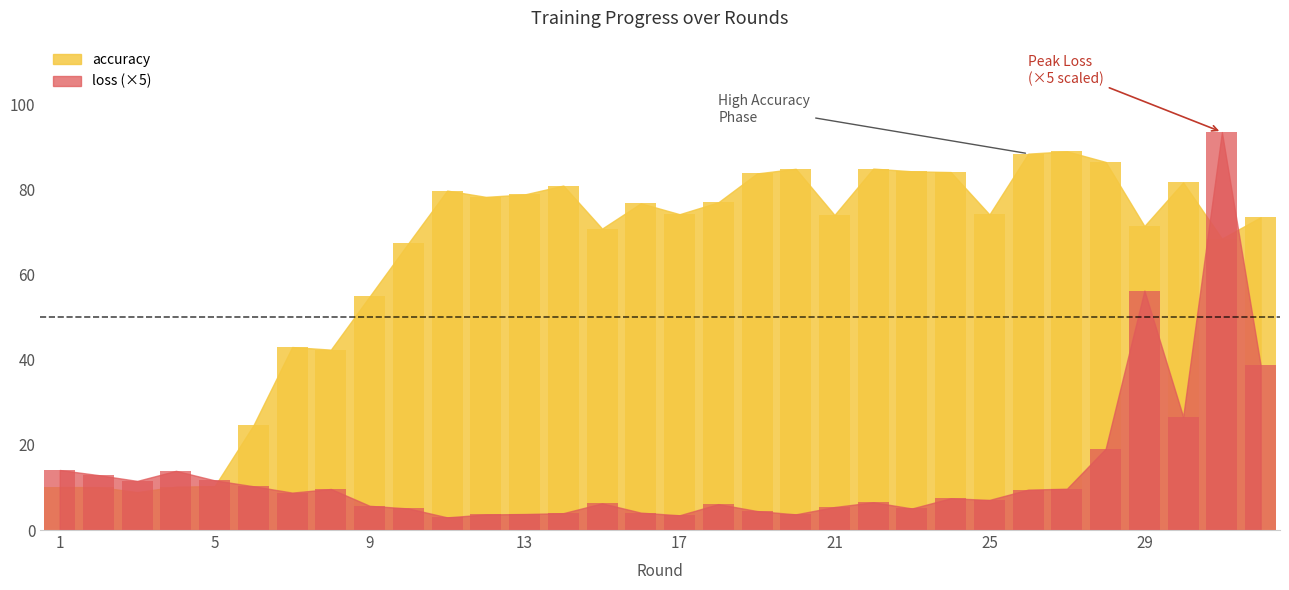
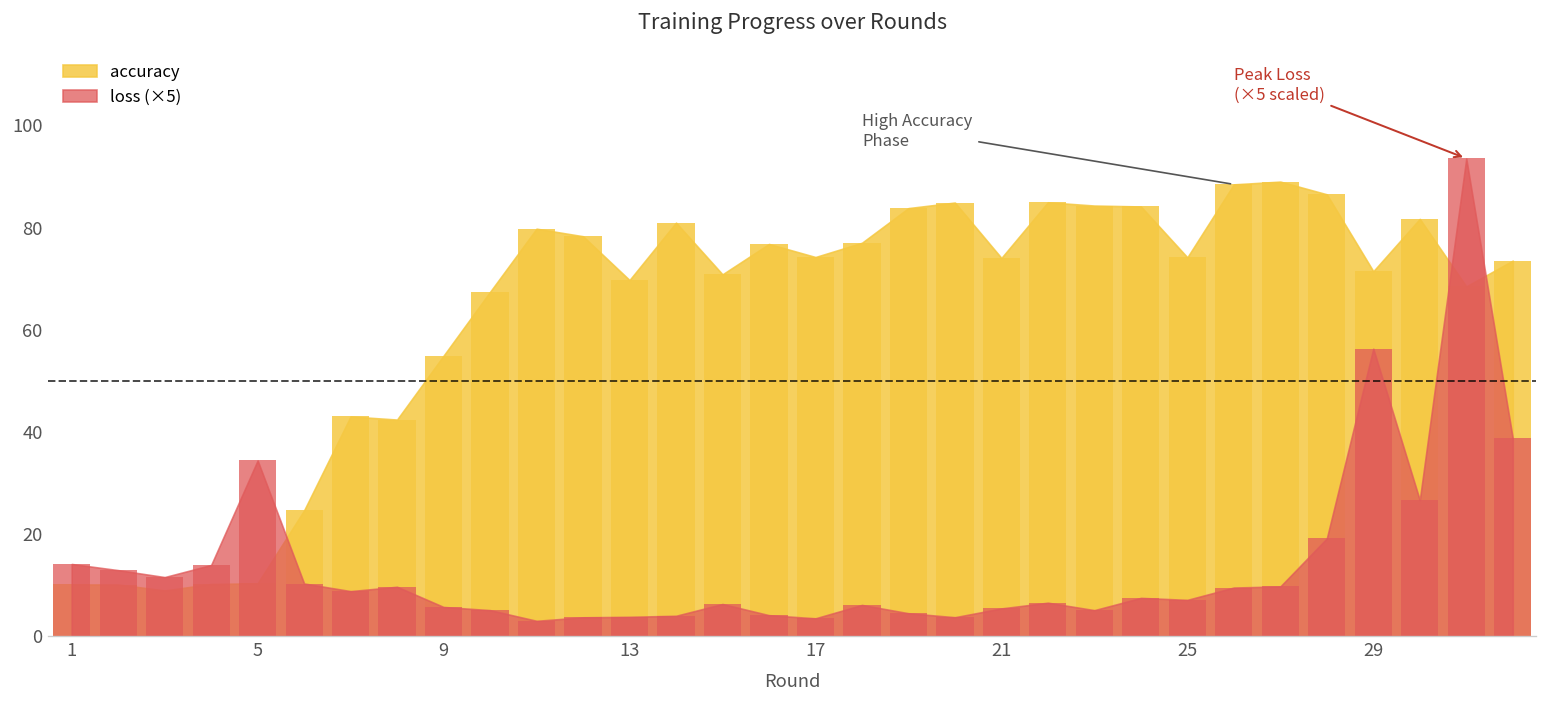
loss (×5), 5: 12 -> 34
accuracy, 13: 79 -> 70
